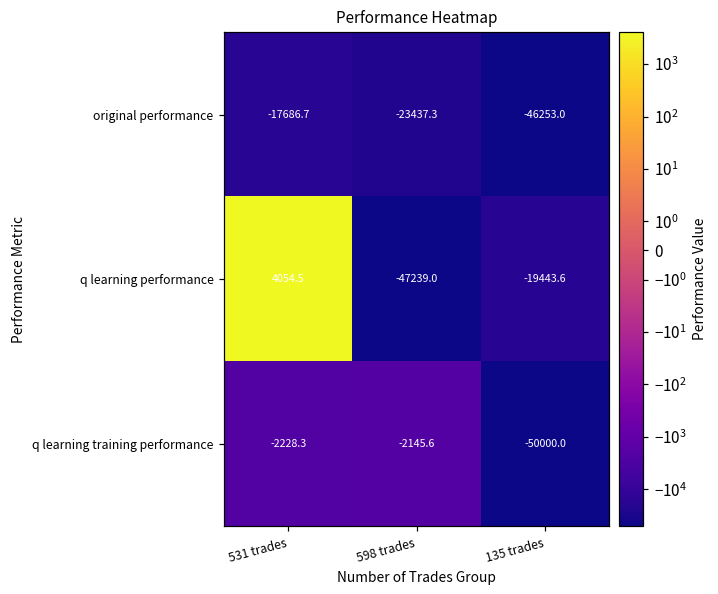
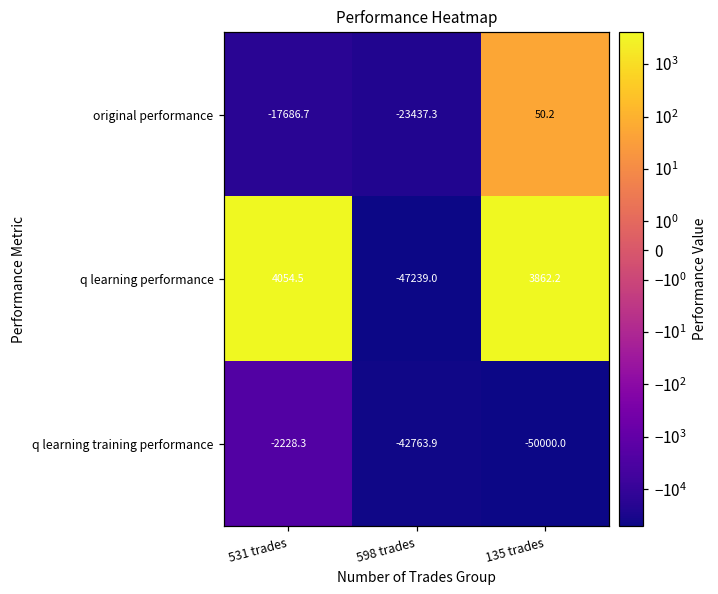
original performance, 135 trades: -46253.0 -> 50.2
q learning performance, 135 trades: -19443.6 -> 3862.2
q learning training performance, 598 trades: -2145.6 -> -42763.9
